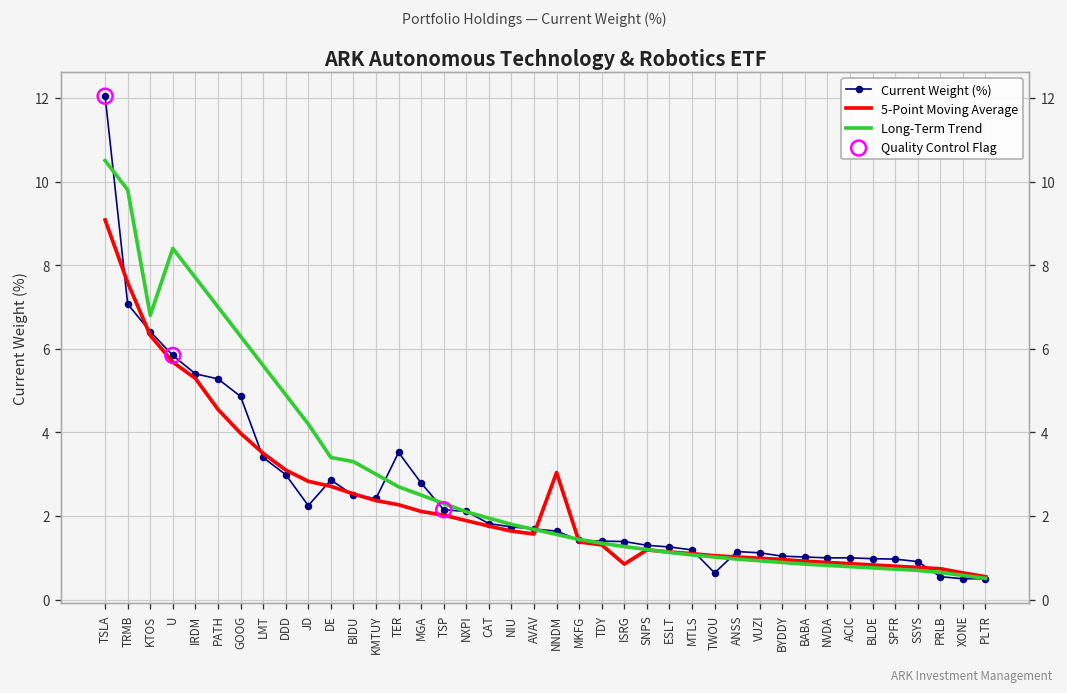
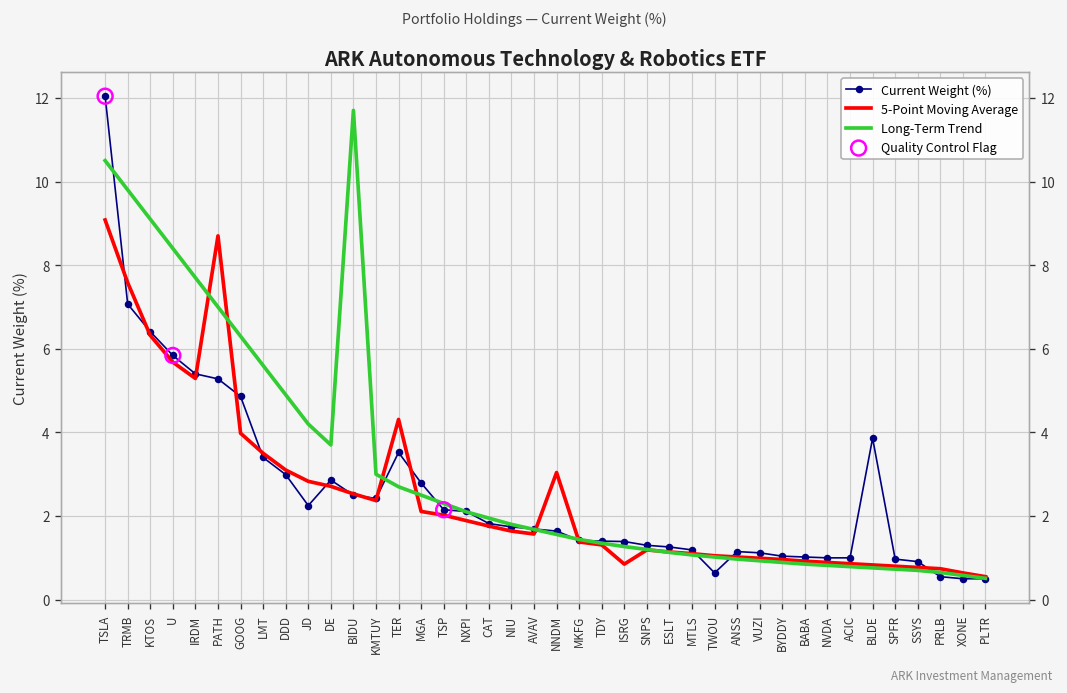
Long-Term Trend, KTOS: 6.8 -> 9.1
5-Point Moving Average, PATH: 4.6 -> 8.7
Long-Term Trend, DE: 3.4 -> 3.7
Long-Term Trend, BIDU: 3.3 -> 11.7
5-Point Moving Average, TER: 2.3 -> 4.3
Current Weight (%), BLDE: 1.0 -> 3.9
